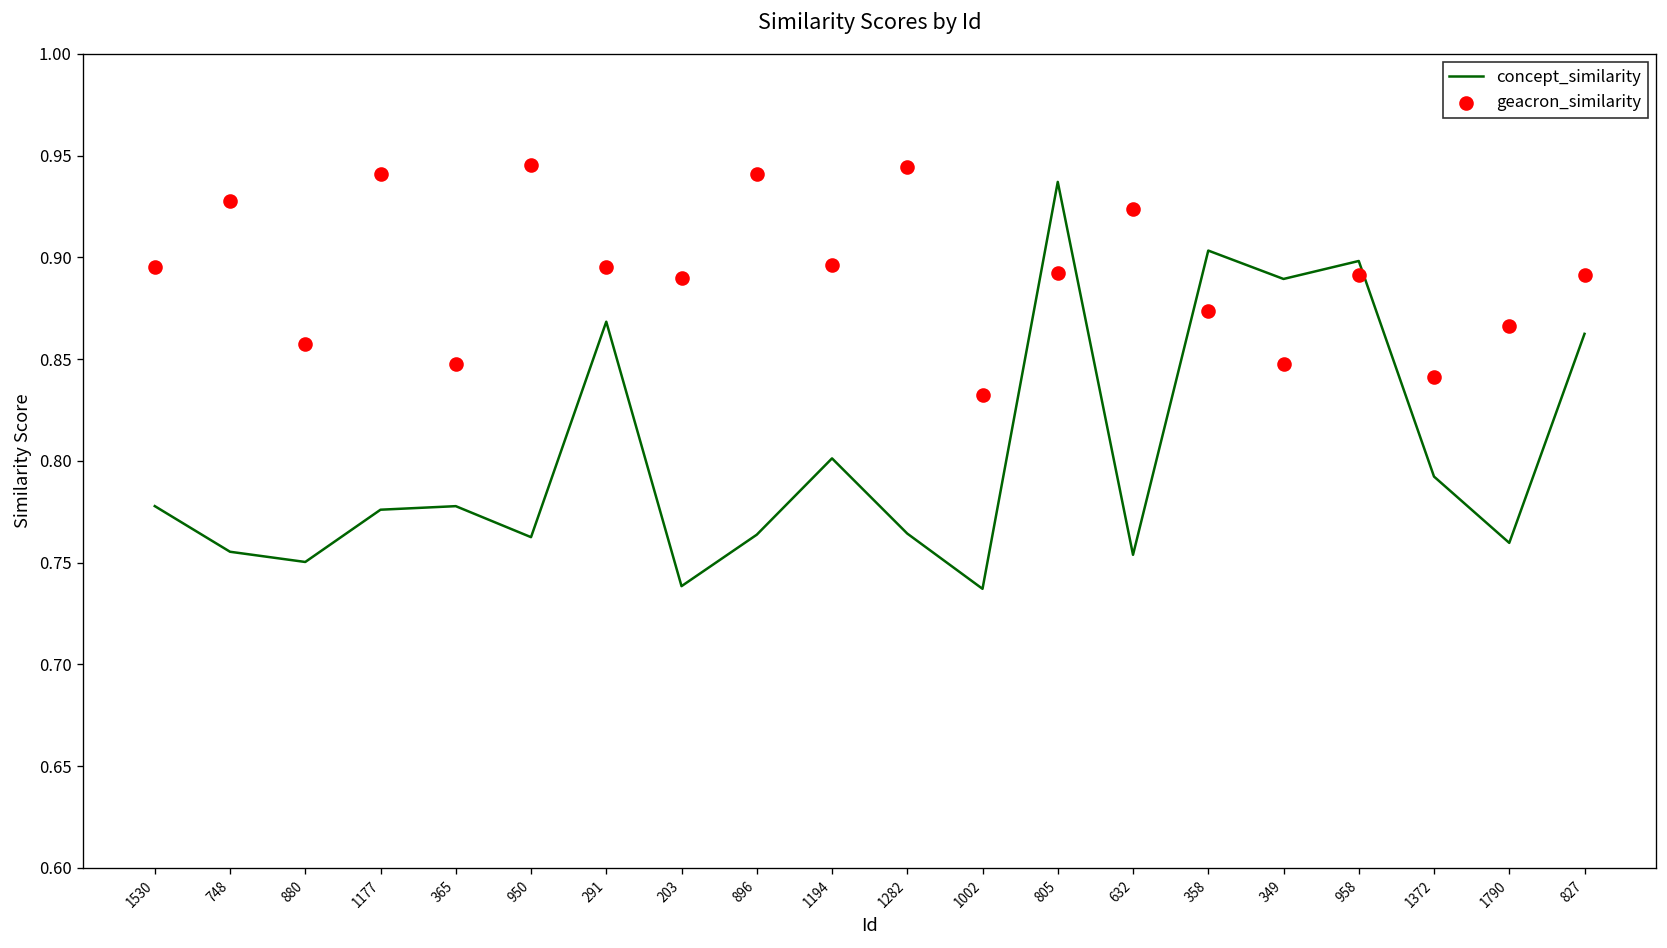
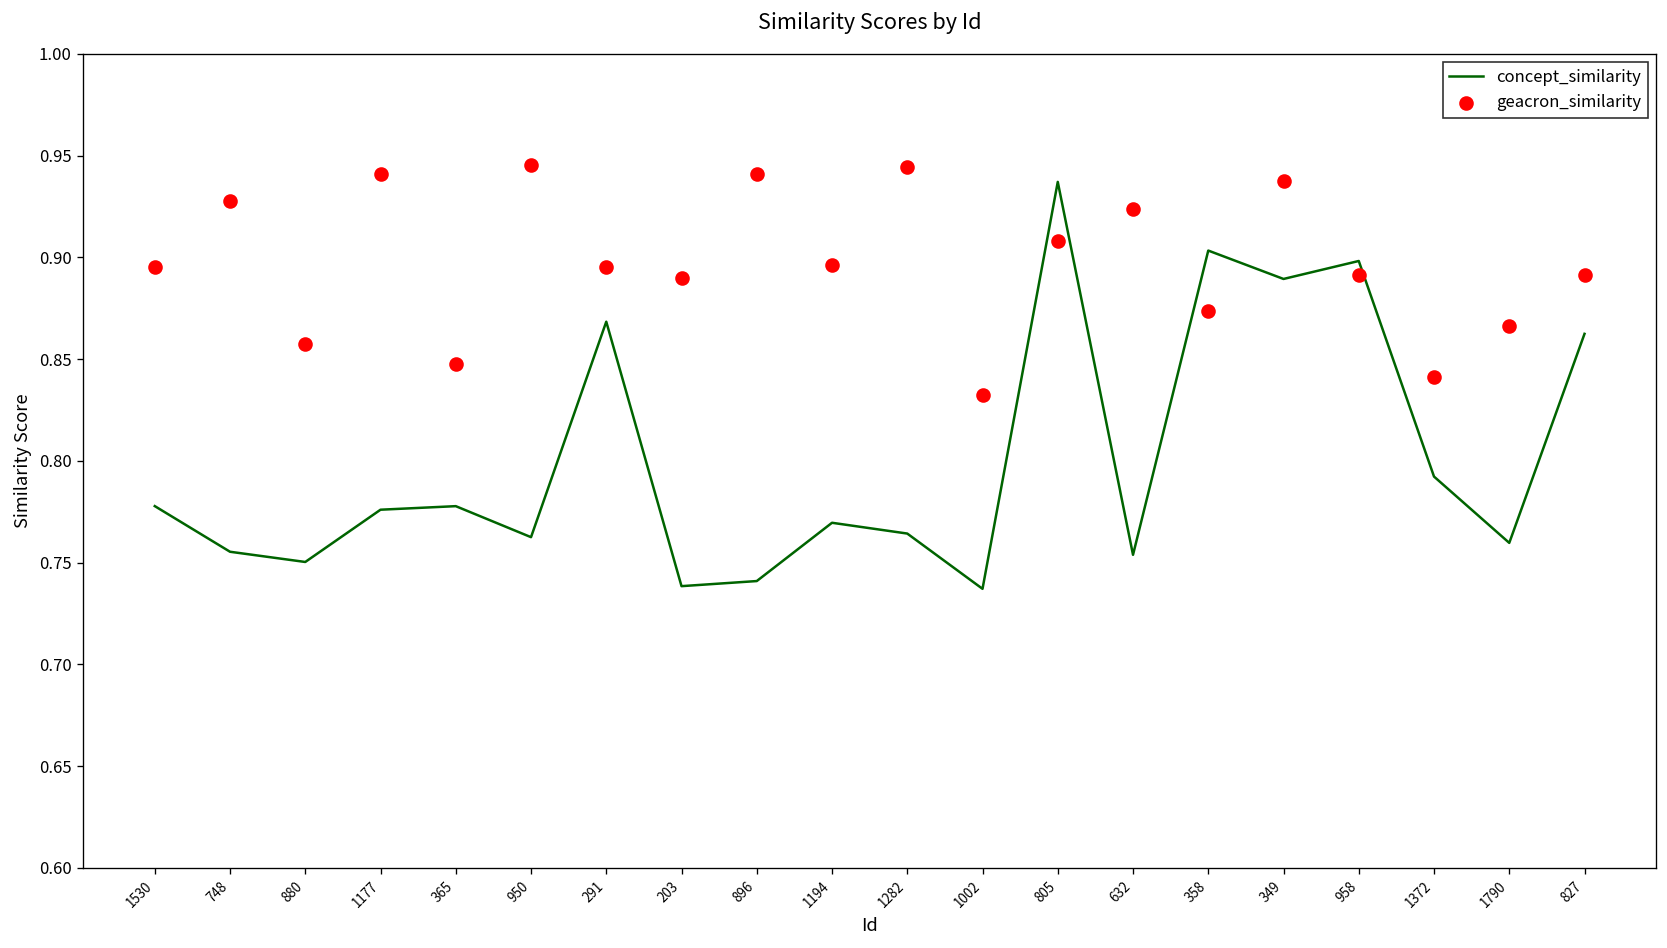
concept_similarity, 896: 0.764 -> 0.741
concept_similarity, 1194: 0.801 -> 0.770
geacron_similarity, 805: 0.892 -> 0.908
geacron_similarity, 349: 0.848 -> 0.938
